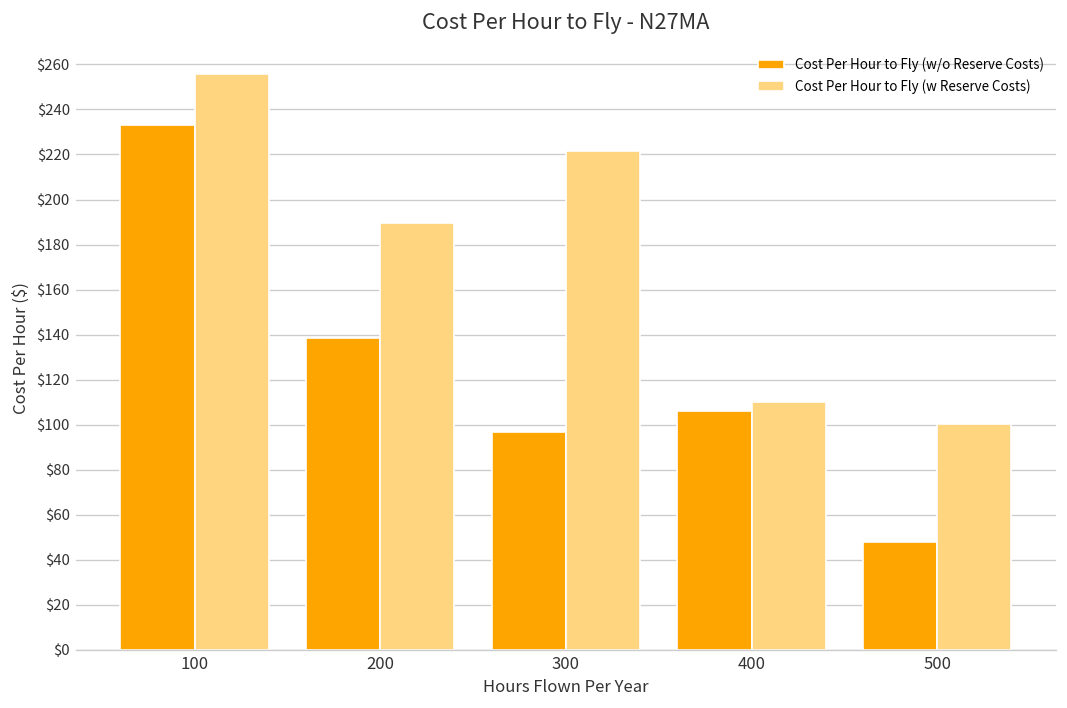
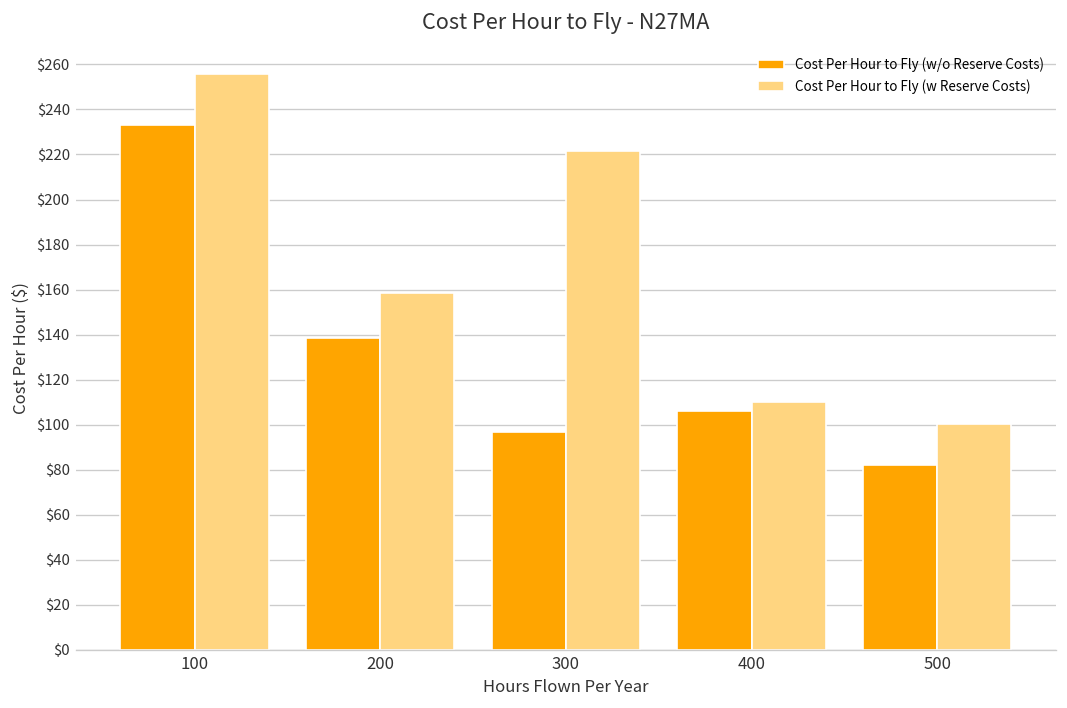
Cost Per Hour to Fly (w Reserve Costs), 200: $189 -> $159
Cost Per Hour to Fly (w/o Reserve Costs), 500: $48 -> $82
